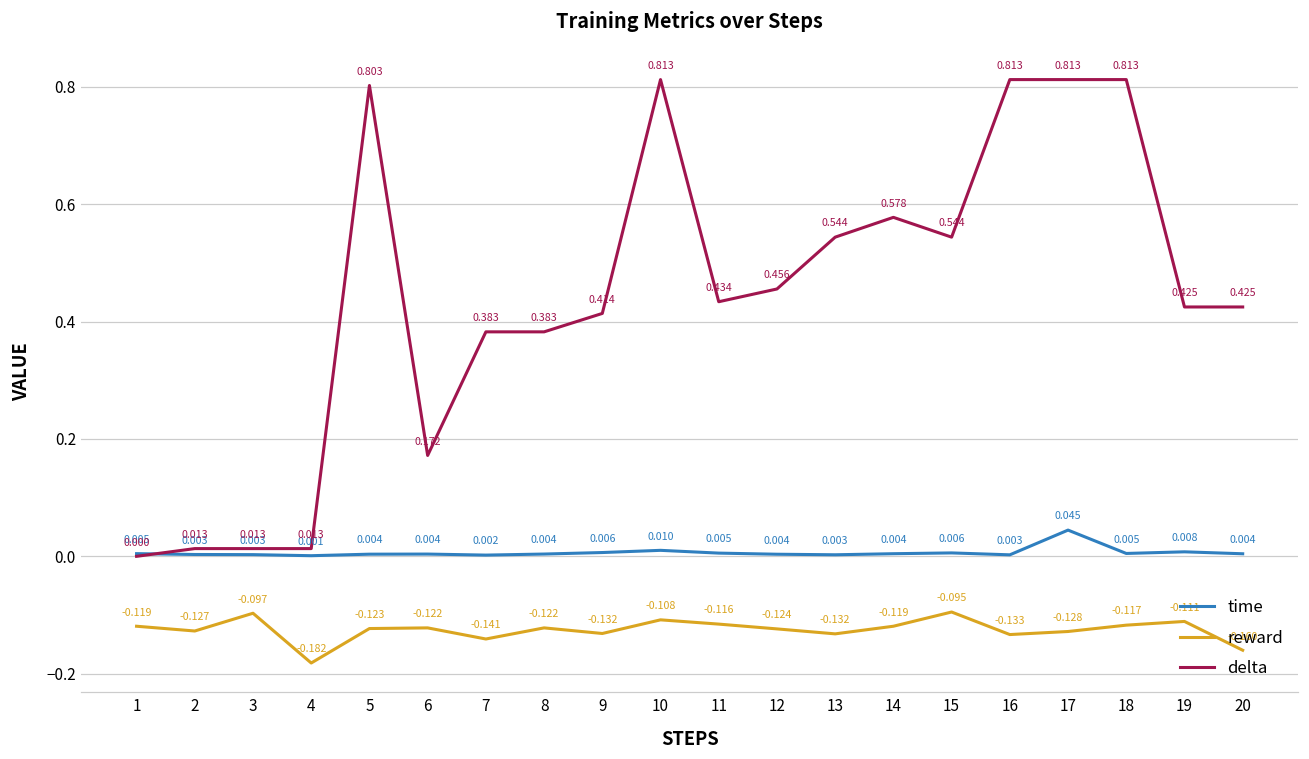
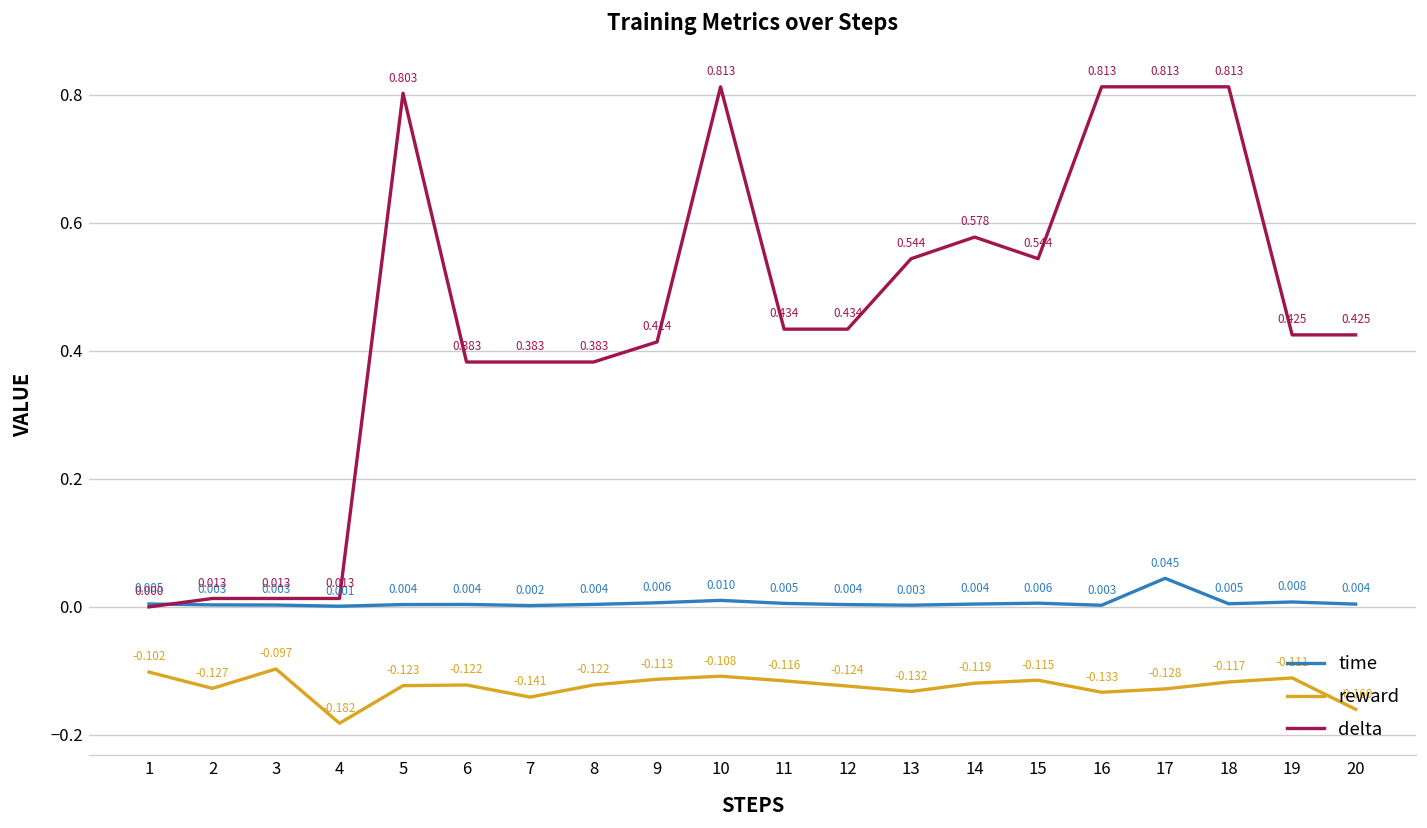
reward, 1: -0.119 -> -0.102
delta, 6: 0.172 -> 0.383
reward, 9: -0.132 -> -0.113
delta, 12: 0.456 -> 0.434
reward, 15: -0.095 -> -0.115
